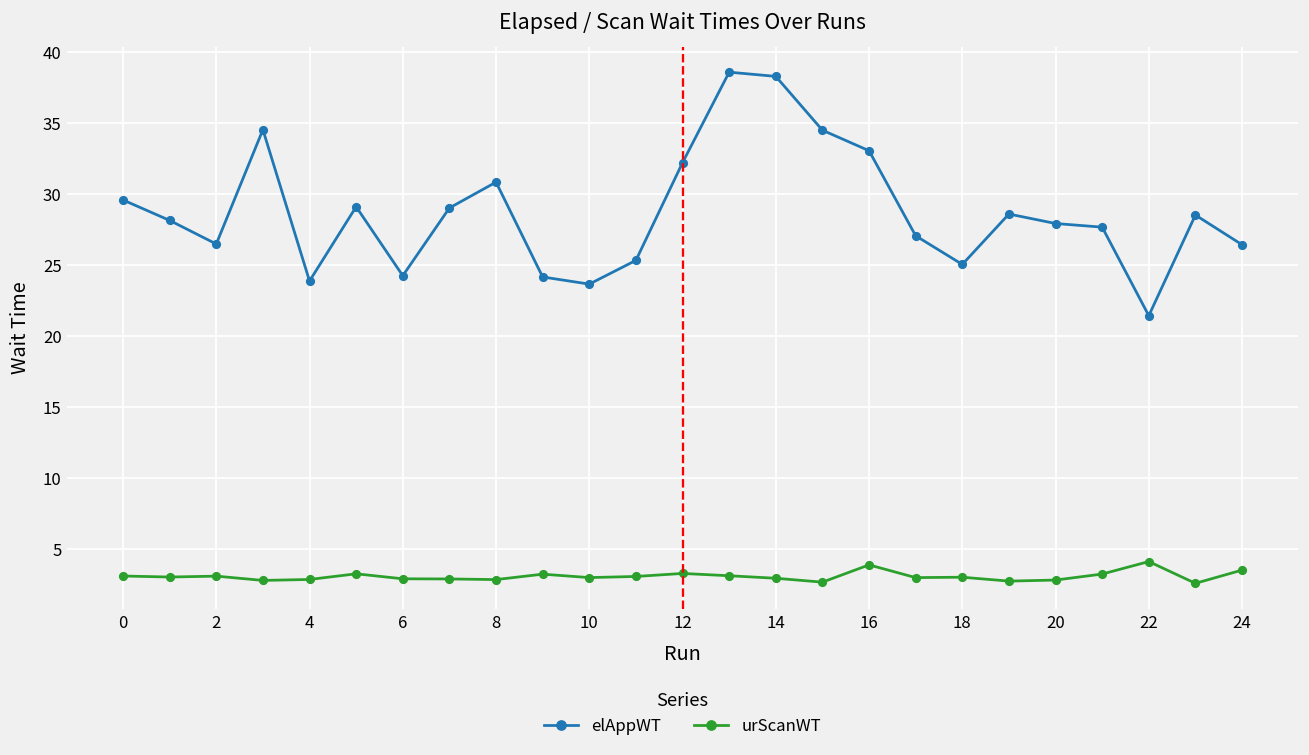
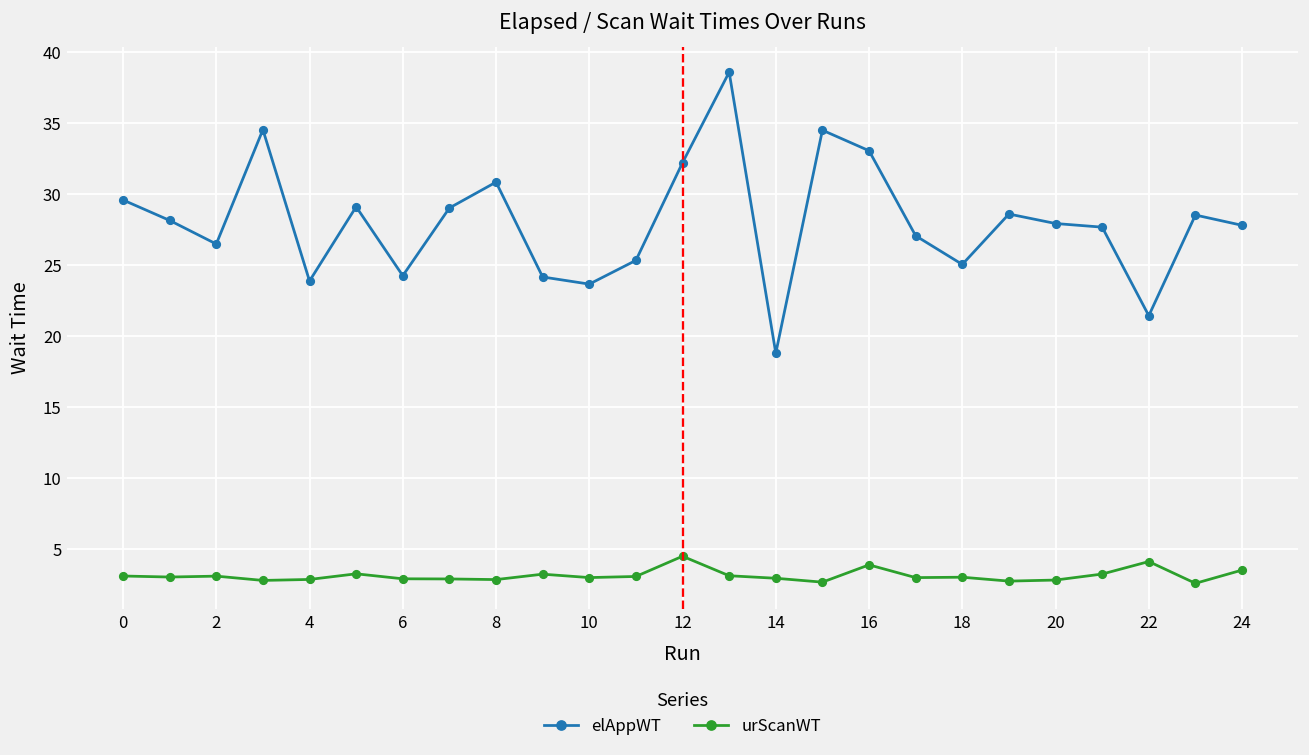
urScanWT, 12: 3.3 -> 4.5
elAppWT, 14: 38.3 -> 18.8
elAppWT, 24: 26.4 -> 27.8
